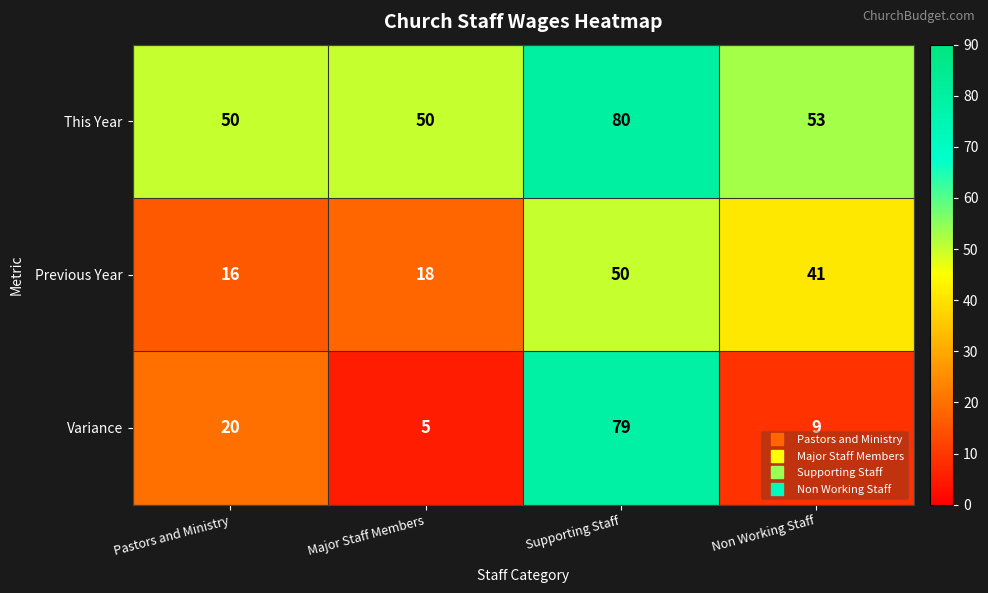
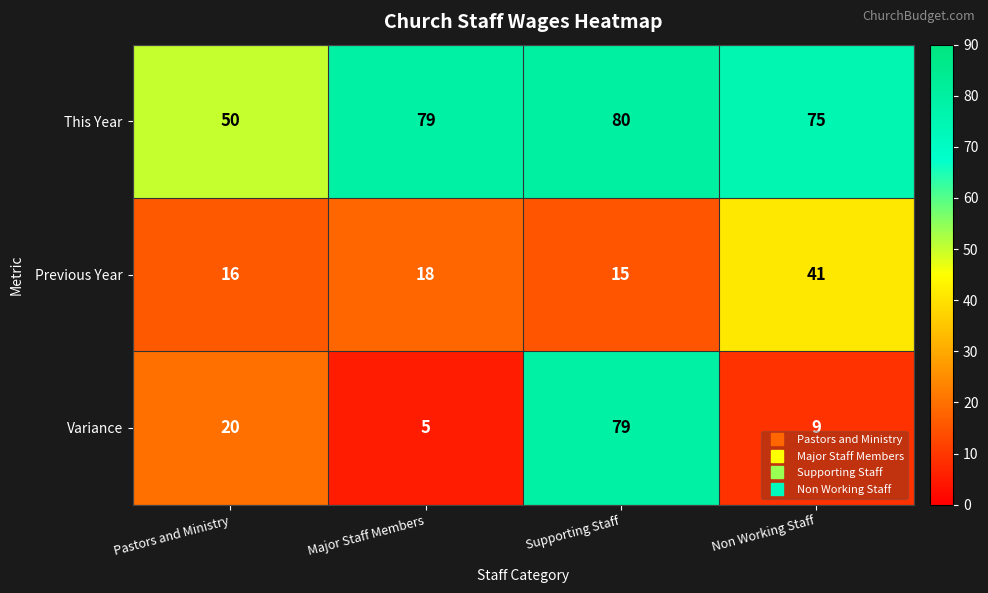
This Year, Major Staff Members: 50 -> 79
This Year, Non Working Staff: 53 -> 75
Previous Year, Supporting Staff: 50 -> 15
